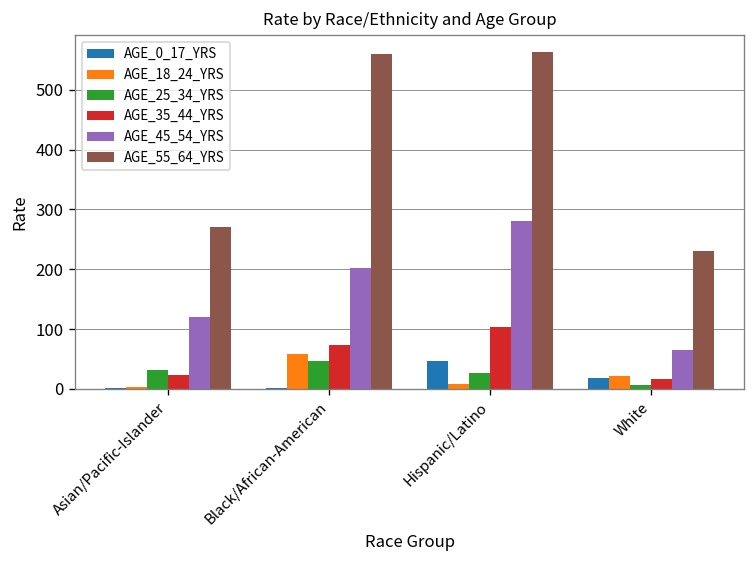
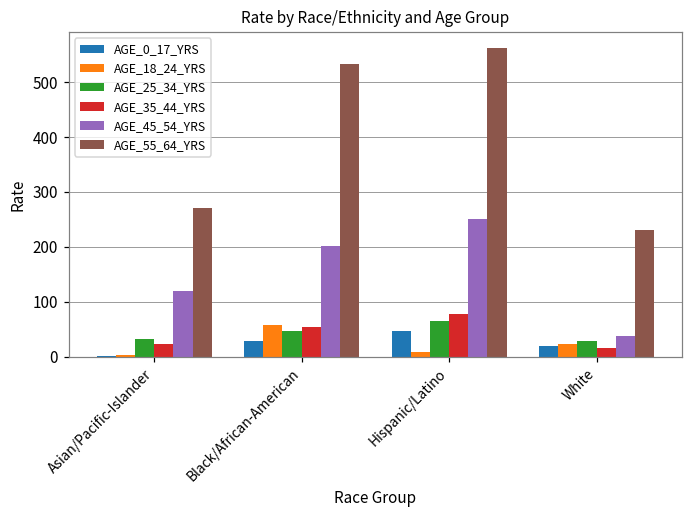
AGE_0_17_YRS, Black/African-American: 0 -> 30
AGE_35_44_YRS, Black/African-American: 70 -> 50
AGE_55_64_YRS, Black/African-American: 560 -> 530
AGE_25_34_YRS, Hispanic/Latino: 30 -> 60
AGE_35_44_YRS, Hispanic/Latino: 100 -> 80
AGE_45_54_YRS, Hispanic/Latino: 280 -> 250
AGE_25_34_YRS, White: 10 -> 30
AGE_45_54_YRS, White: 60 -> 40
